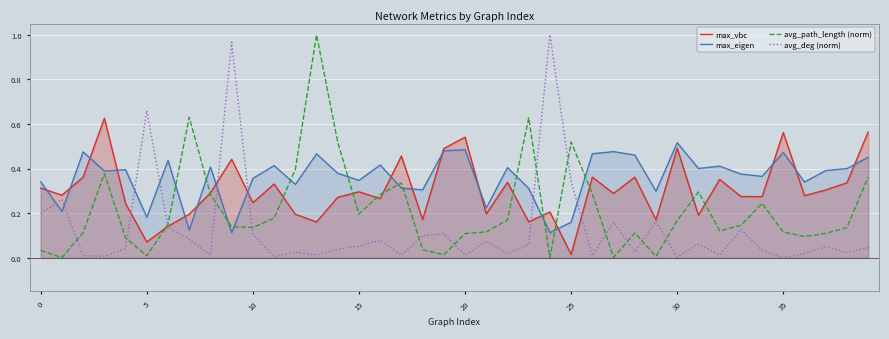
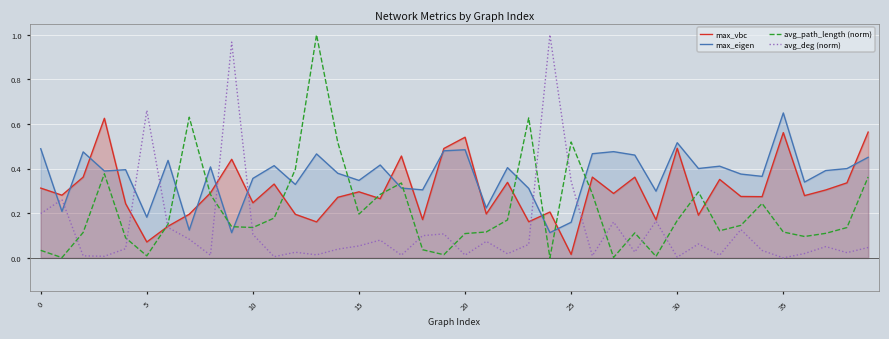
max_eigen, 0: 0.34 -> 0.49
max_eigen, 35: 0.47 -> 0.65
